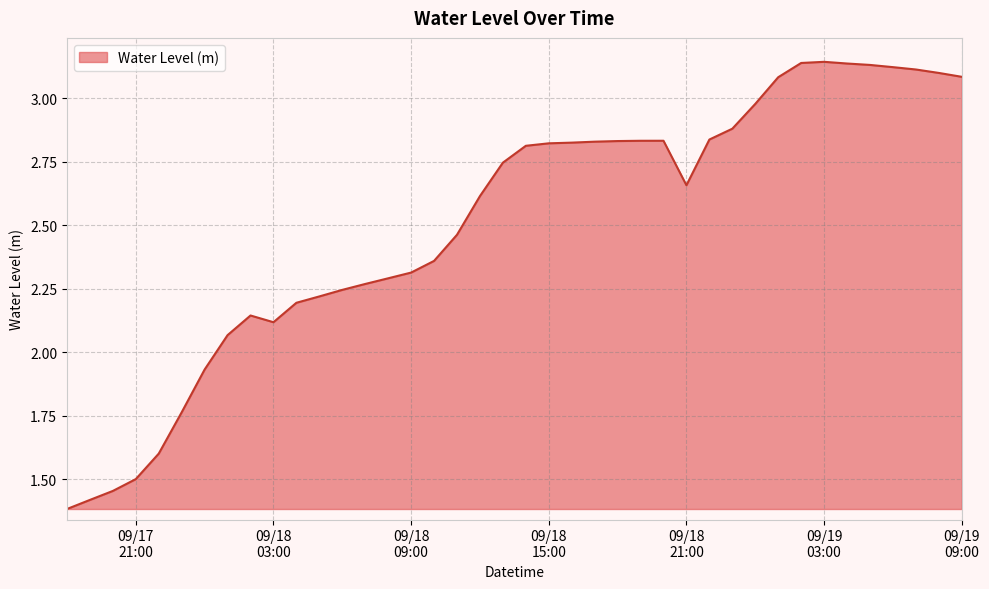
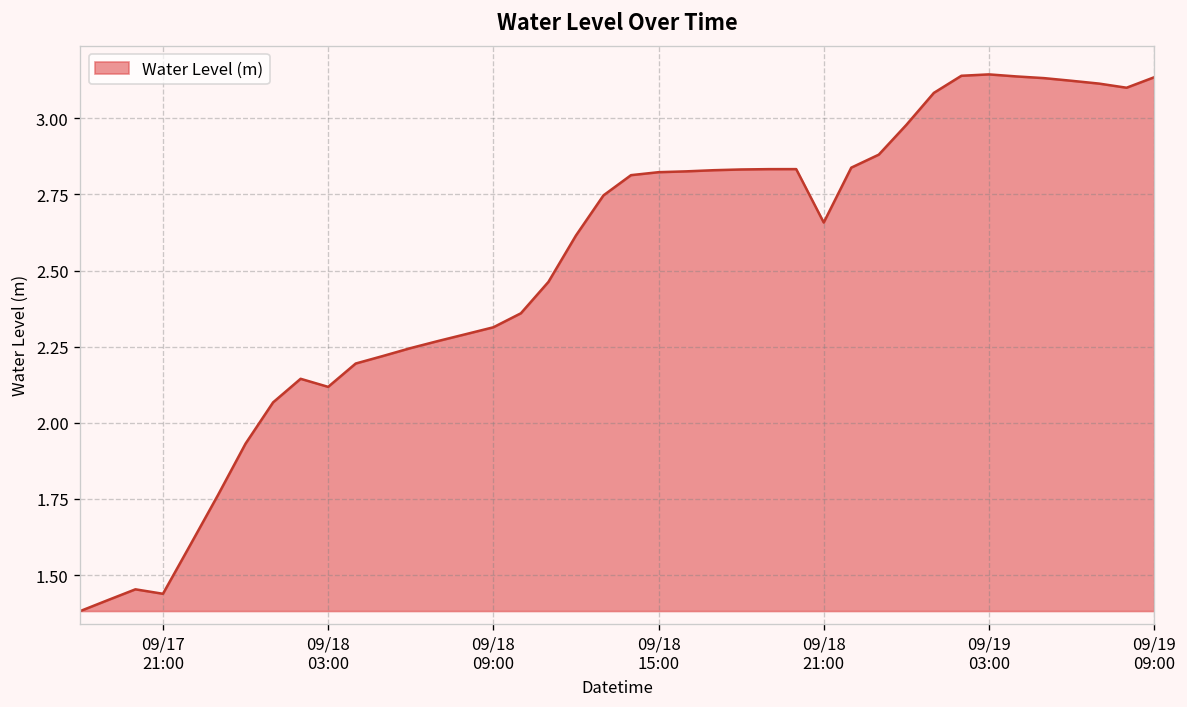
09/17 21:00: 1.50 -> 1.44
09/19 09:00: 3.09 -> 3.13
